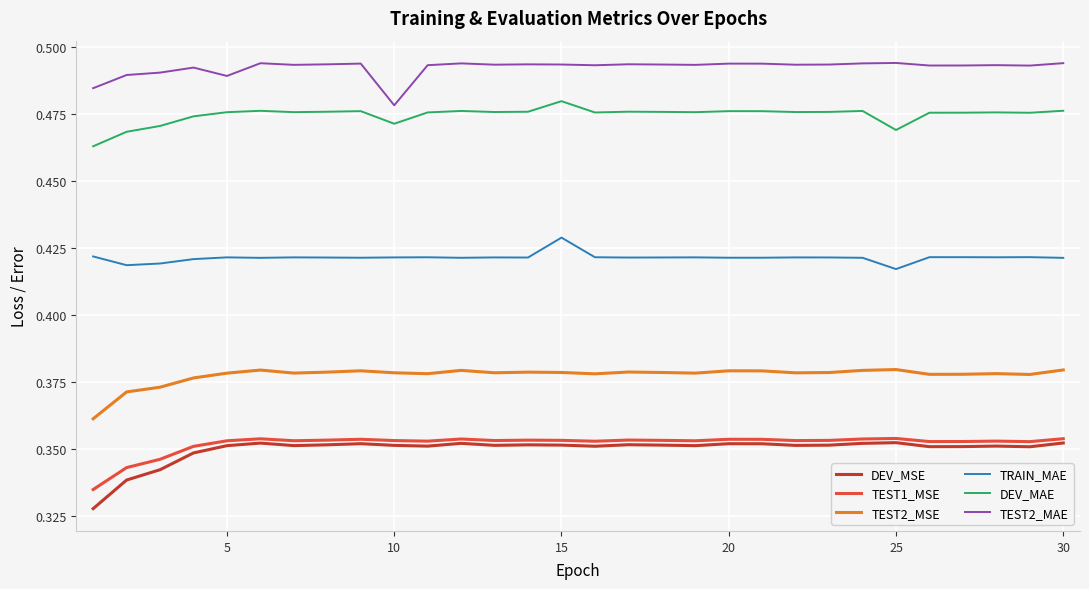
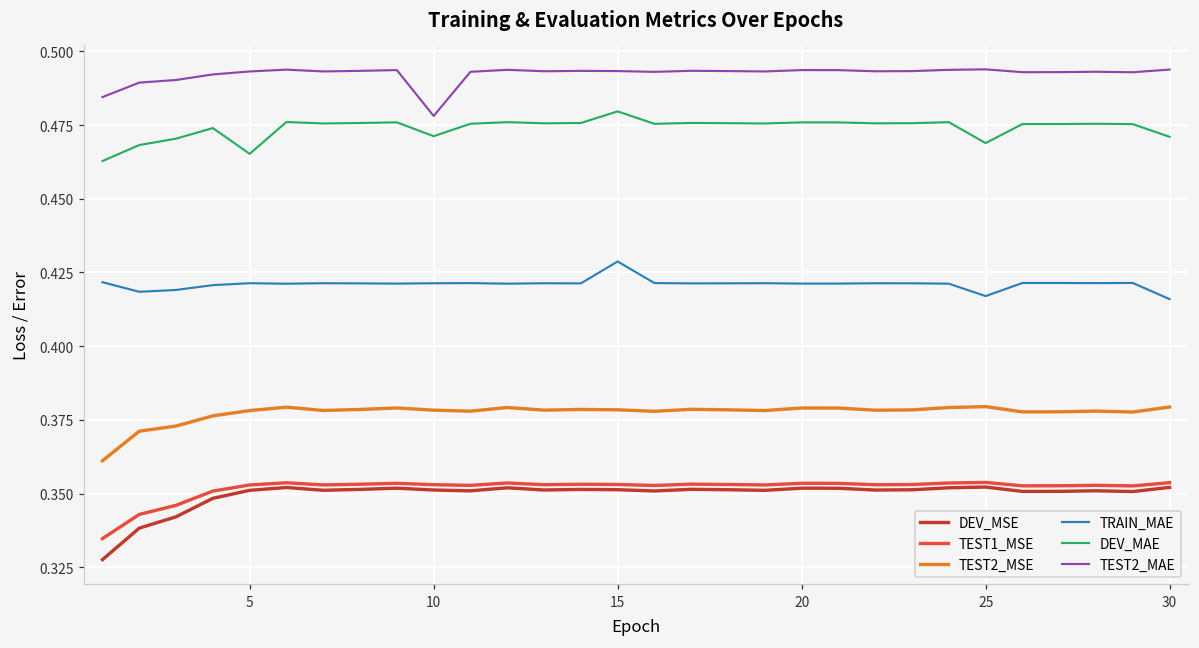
DEV_MAE, 5: 0.476 -> 0.465
TEST2_MAE, 5: 0.489 -> 0.493
TRAIN_MAE, 30: 0.421 -> 0.416
DEV_MAE, 30: 0.476 -> 0.471
